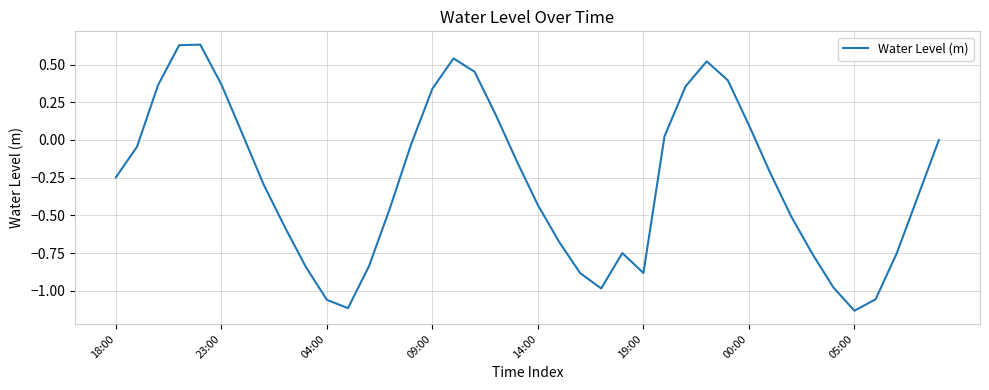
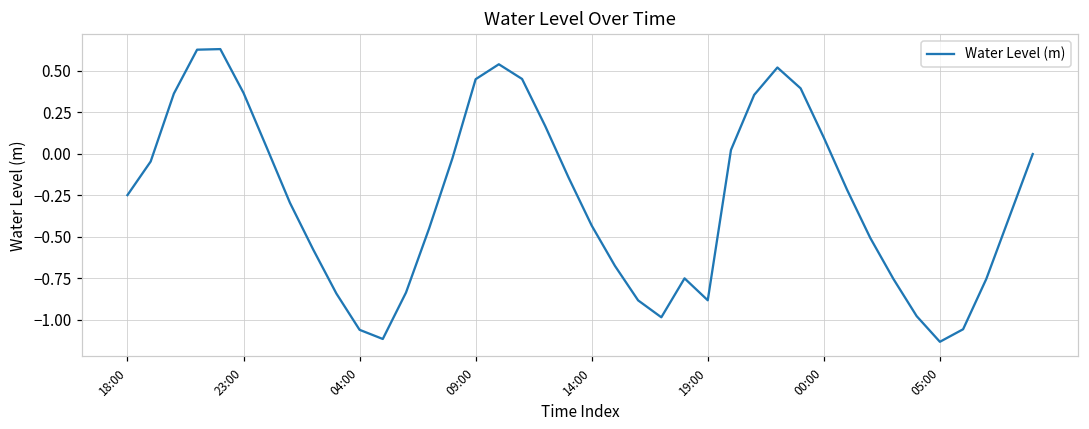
09:00: 0.34 -> 0.45
